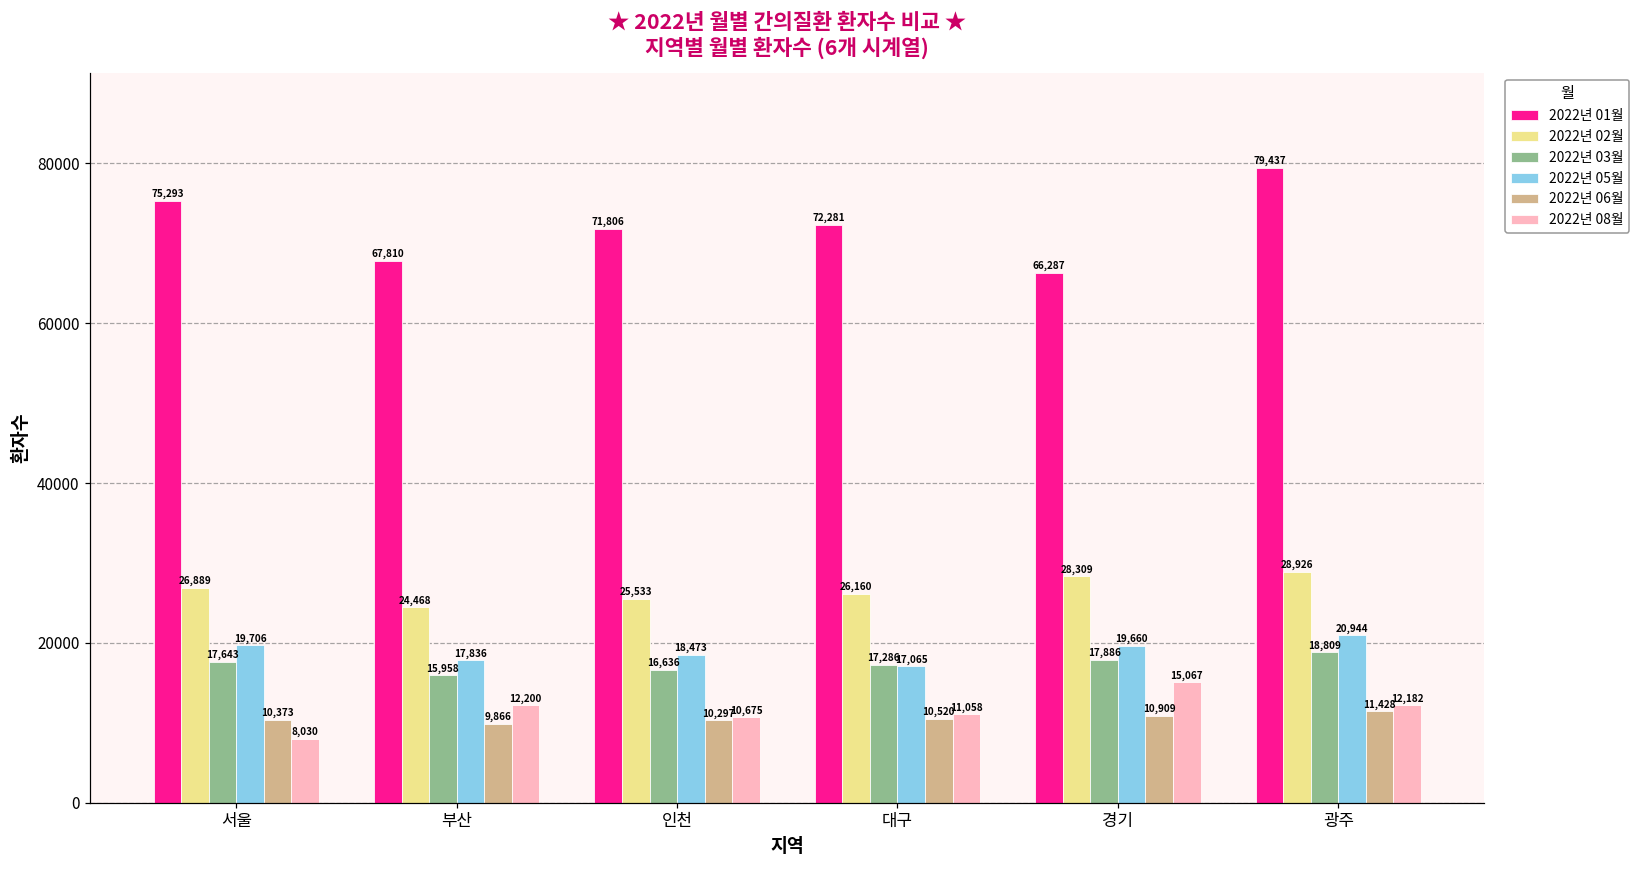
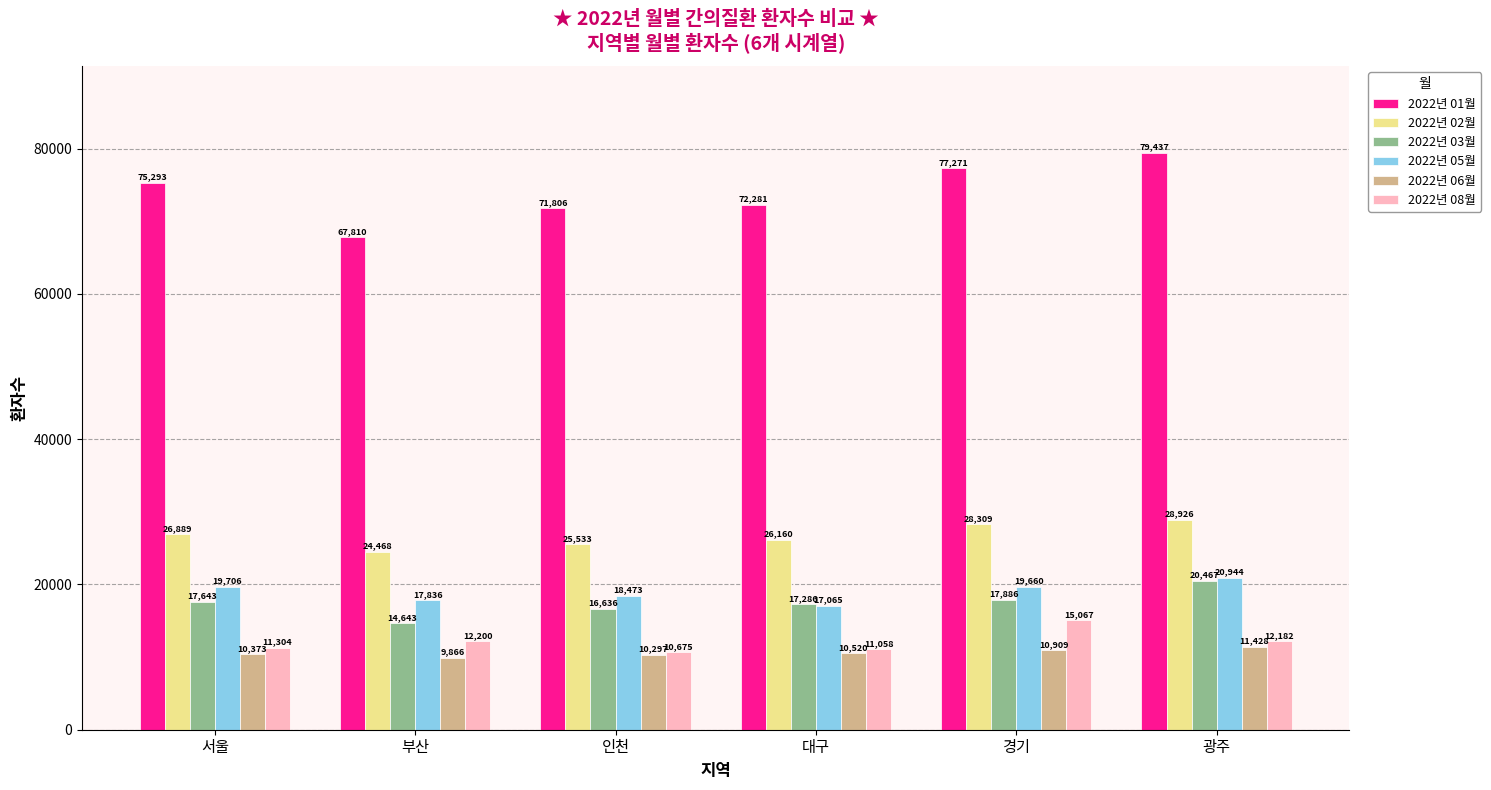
2022년 08월, 서울: 8,030 -> 11,304
2022년 03월, 부산: 15,958 -> 14,643
2022년 01월, 경기: 66,287 -> 77,271
2022년 03월, 광주: 18,809 -> 20,467
